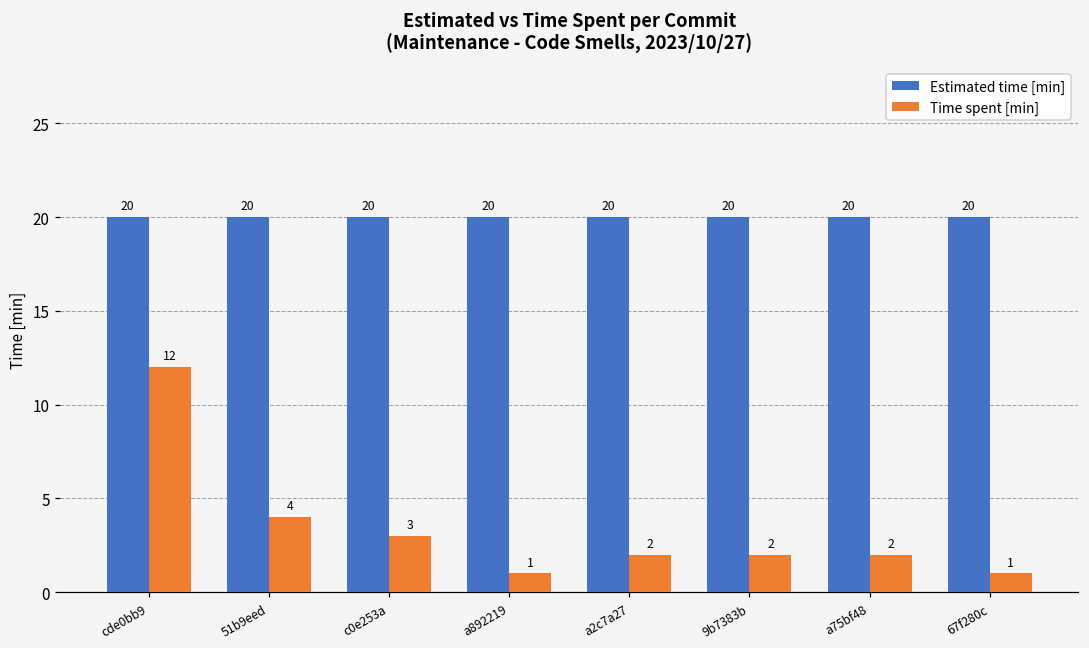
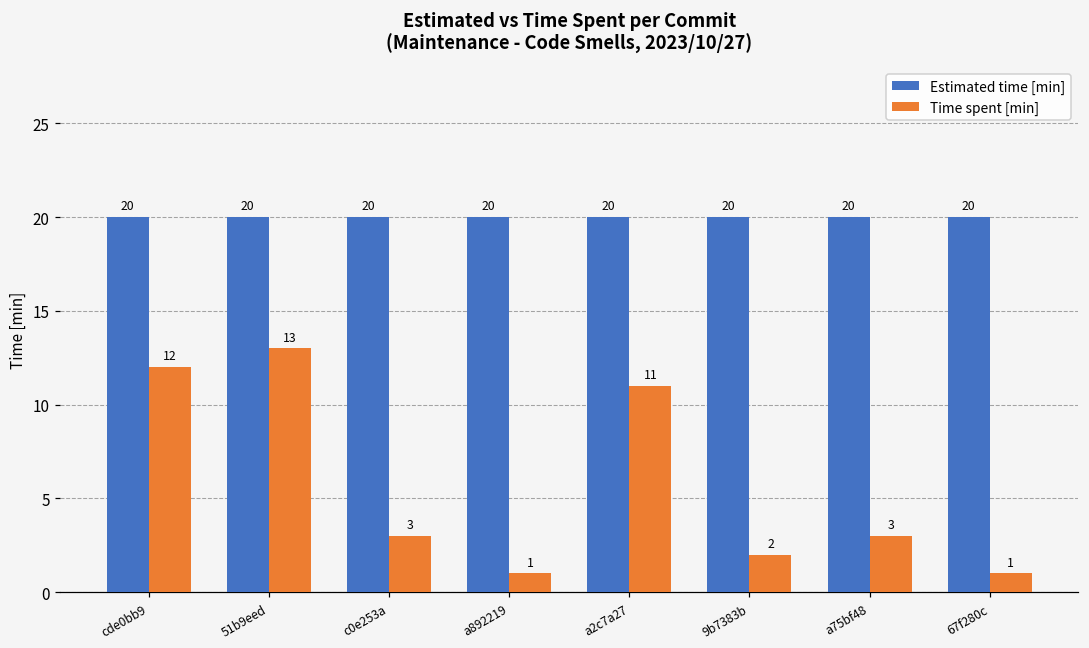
Time spent [min], 51b9eed: 4 -> 13
Time spent [min], a2c7a27: 2 -> 11
Time spent [min], a75bf48: 2 -> 3
